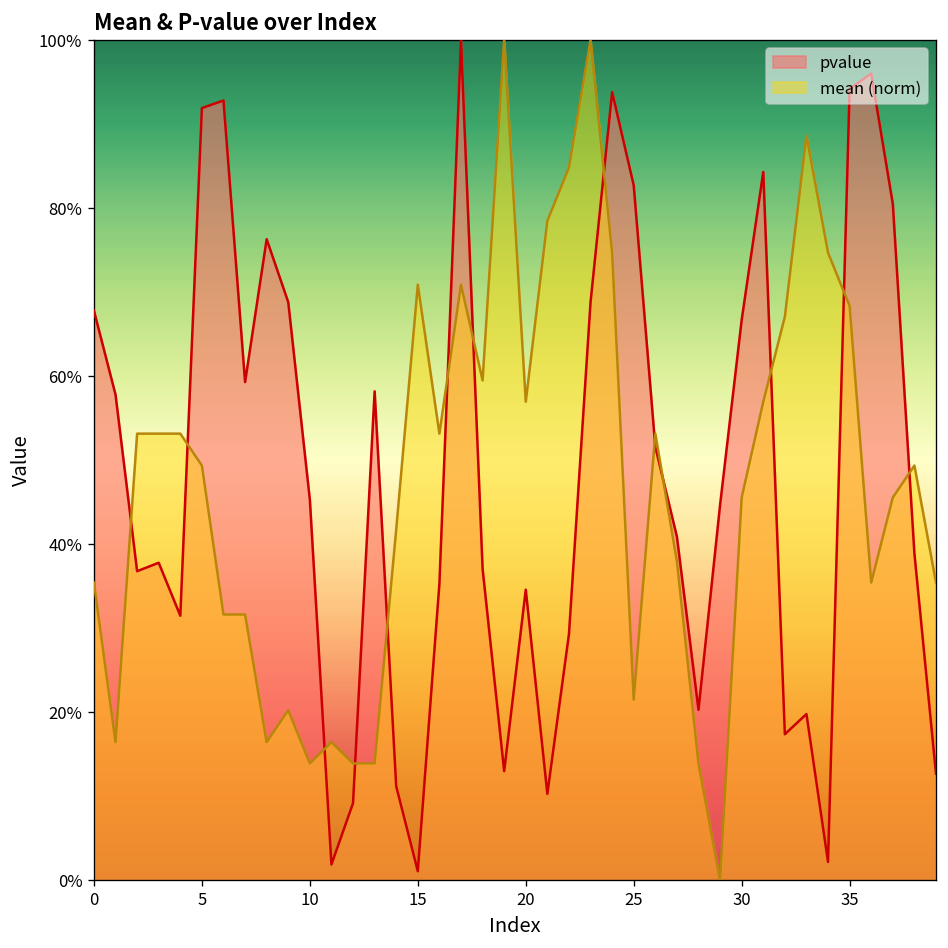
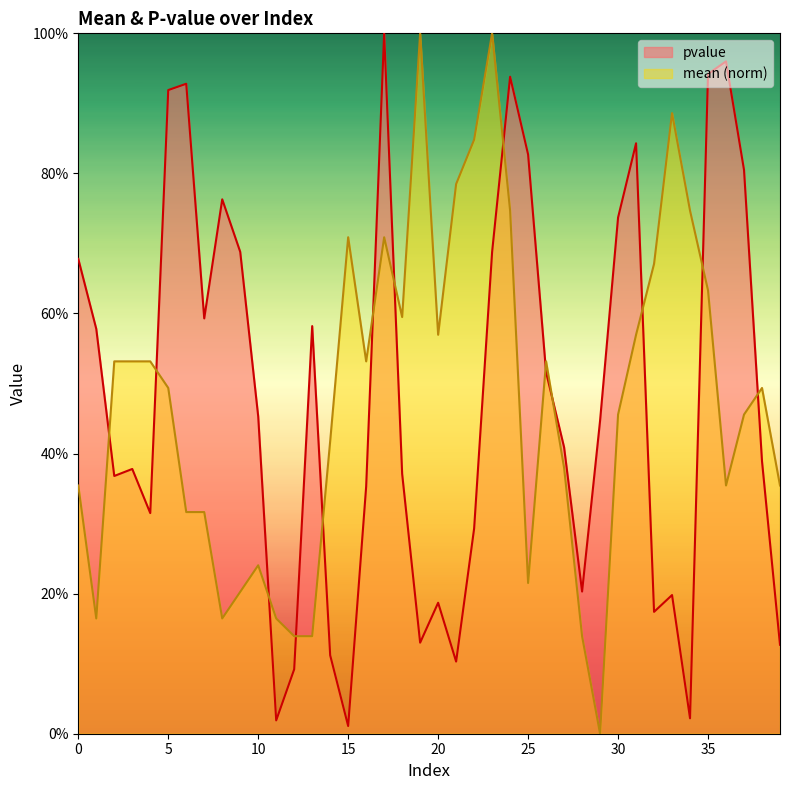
mean (norm), 10: 14% -> 24%
pvalue, 20: 35% -> 19%
pvalue, 30: 67% -> 74%
mean (norm), 35: 68% -> 63%
